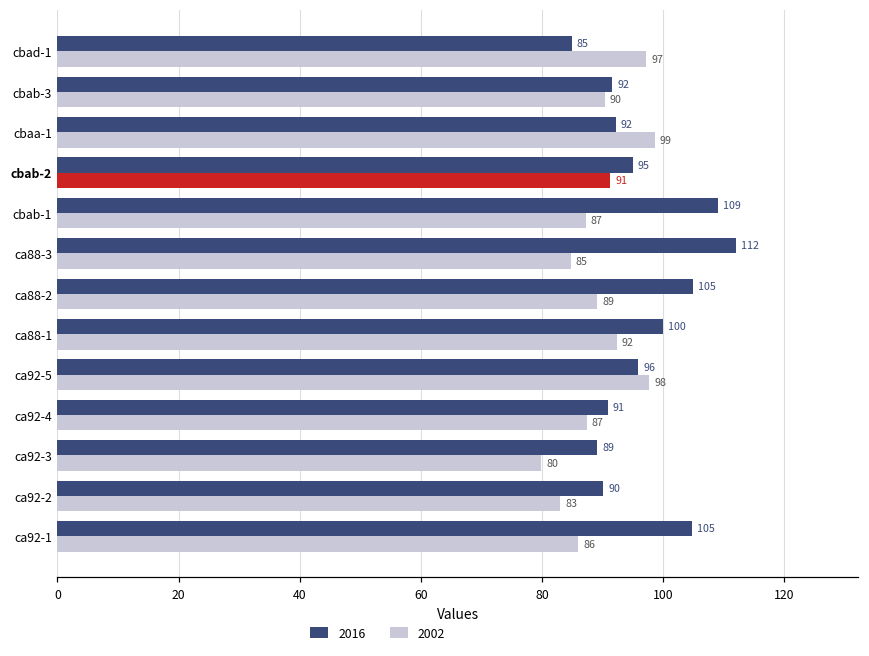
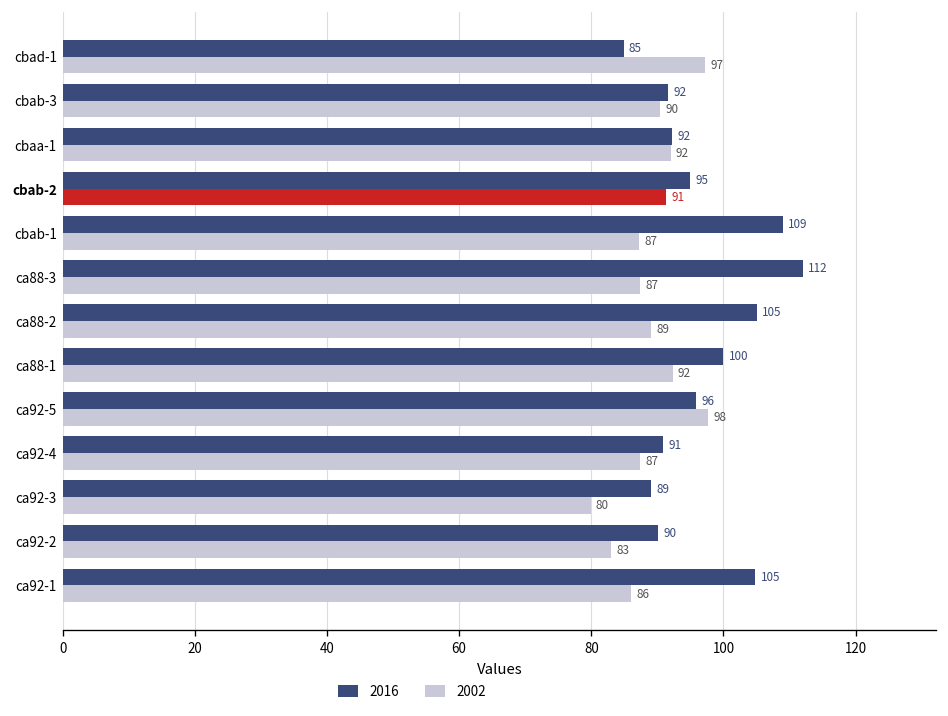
2002, cbaa-1: 99 -> 92
2002, ca88-3: 85 -> 87
